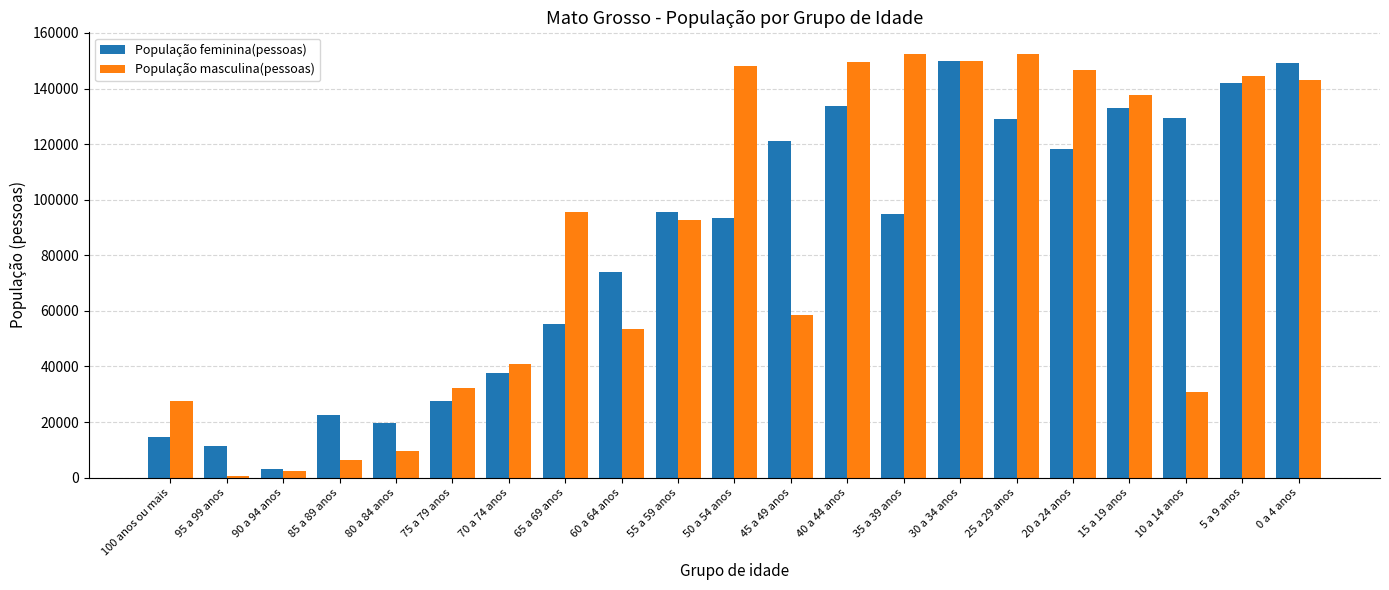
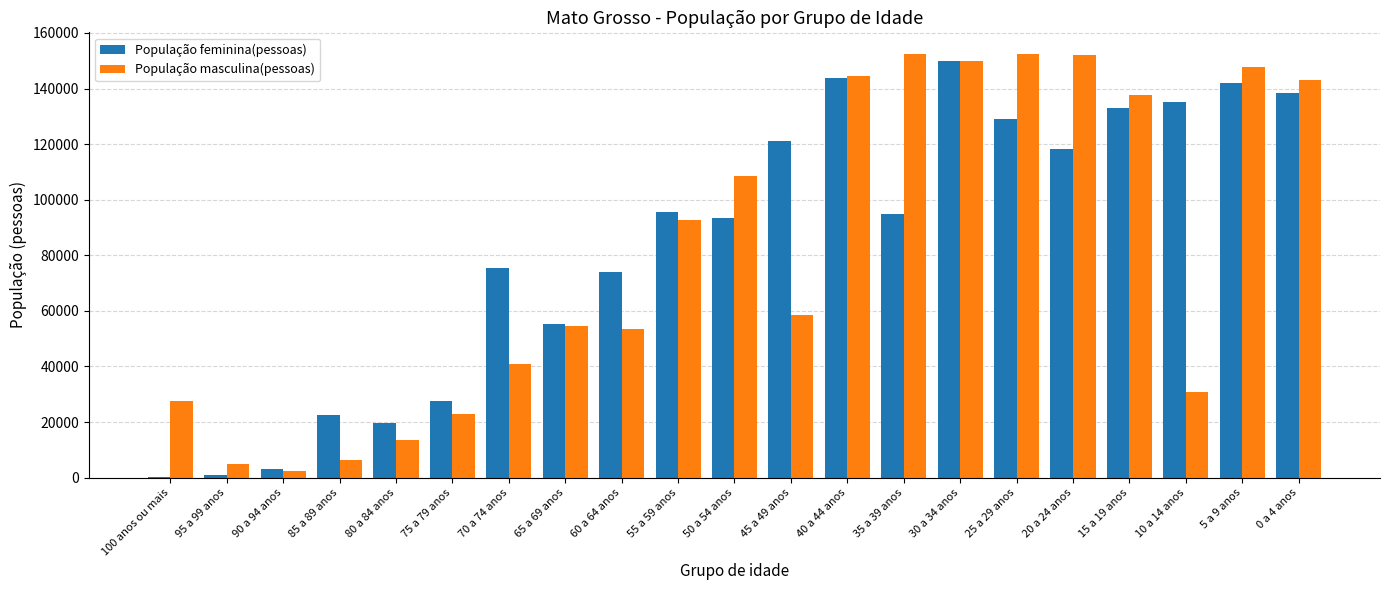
População feminina(pessoas), 100 anos ou mais: 15000 -> 0
População feminina(pessoas), 95 a 99 anos: 11000 -> 1000
População masculina(pessoas), 95 a 99 anos: 1000 -> 5000
População masculina(pessoas), 80 a 84 anos: 10000 -> 14000
População masculina(pessoas), 75 a 79 anos: 32000 -> 23000
População feminina(pessoas), 70 a 74 anos: 38000 -> 75000
População masculina(pessoas), 65 a 69 anos: 96000 -> 55000
População masculina(pessoas), 50 a 54 anos: 148000 -> 108000
População feminina(pessoas), 40 a 44 anos: 134000 -> 144000
População masculina(pessoas), 40 a 44 anos: 150000 -> 145000
População masculina(pessoas), 20 a 24 anos: 147000 -> 152000
População feminina(pessoas), 10 a 14 anos: 129000 -> 135000
População masculina(pessoas), 5 a 9 anos: 145000 -> 148000
População feminina(pessoas), 0 a 4 anos: 149000 -> 138000
